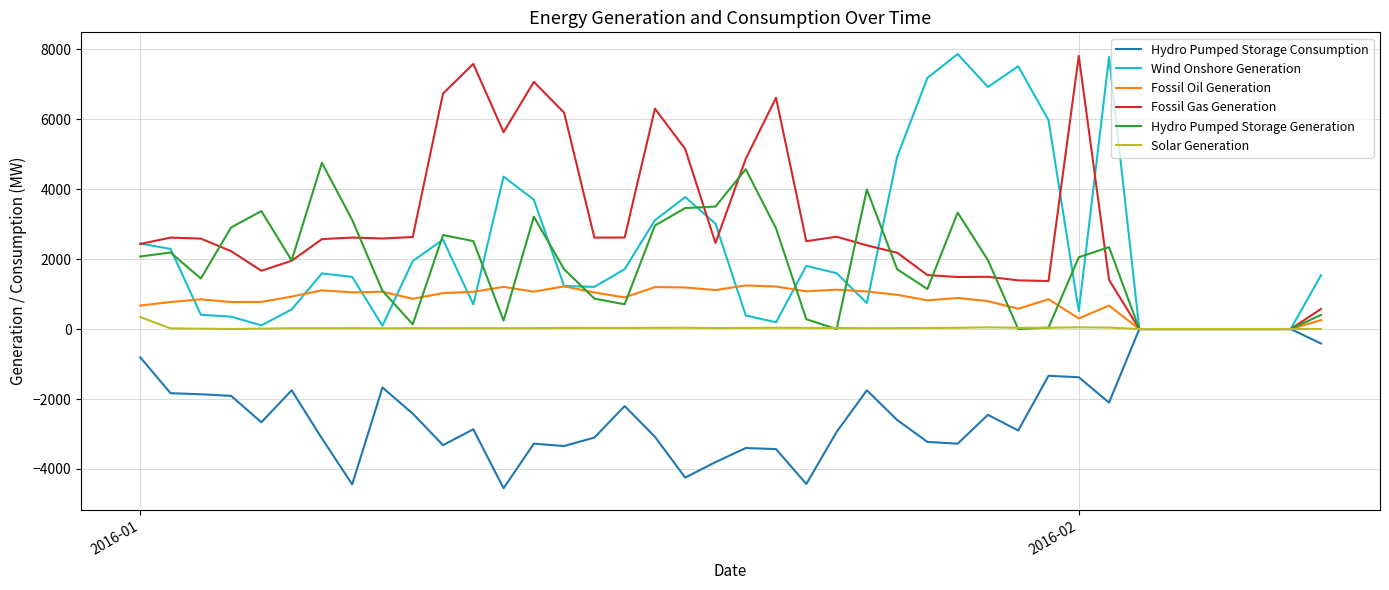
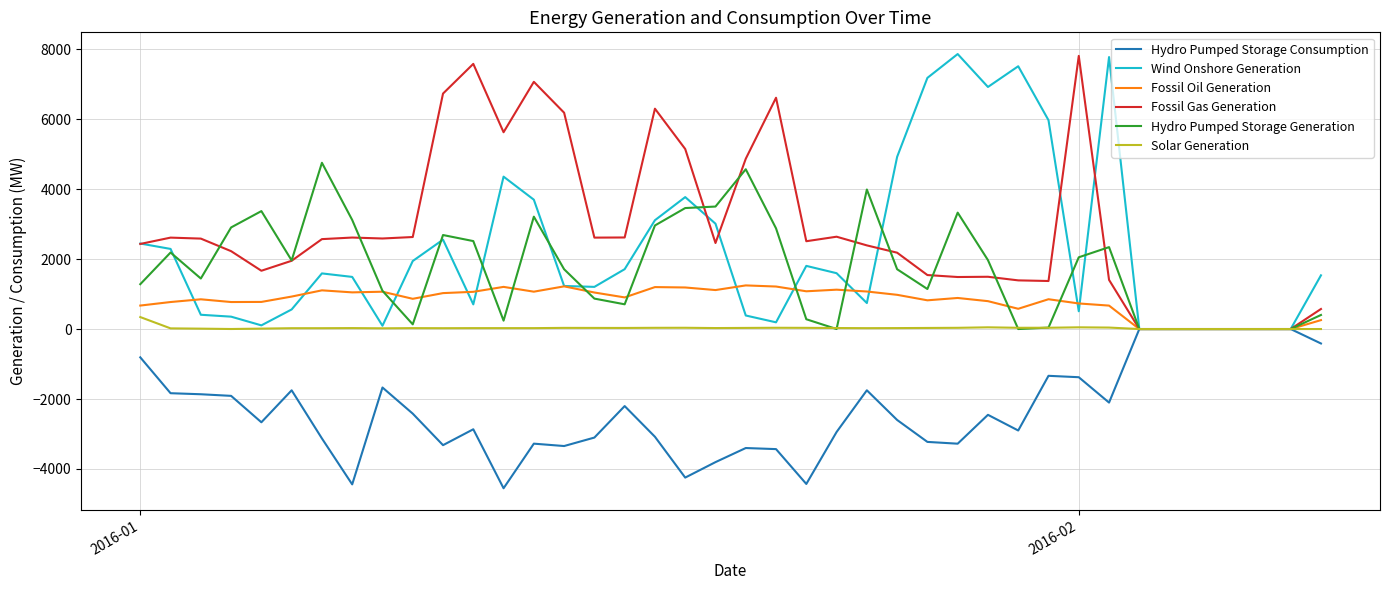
Hydro Pumped Storage Generation, 2016-01: 2100 -> 1300
Fossil Oil Generation, 2016-02: 300 -> 700
